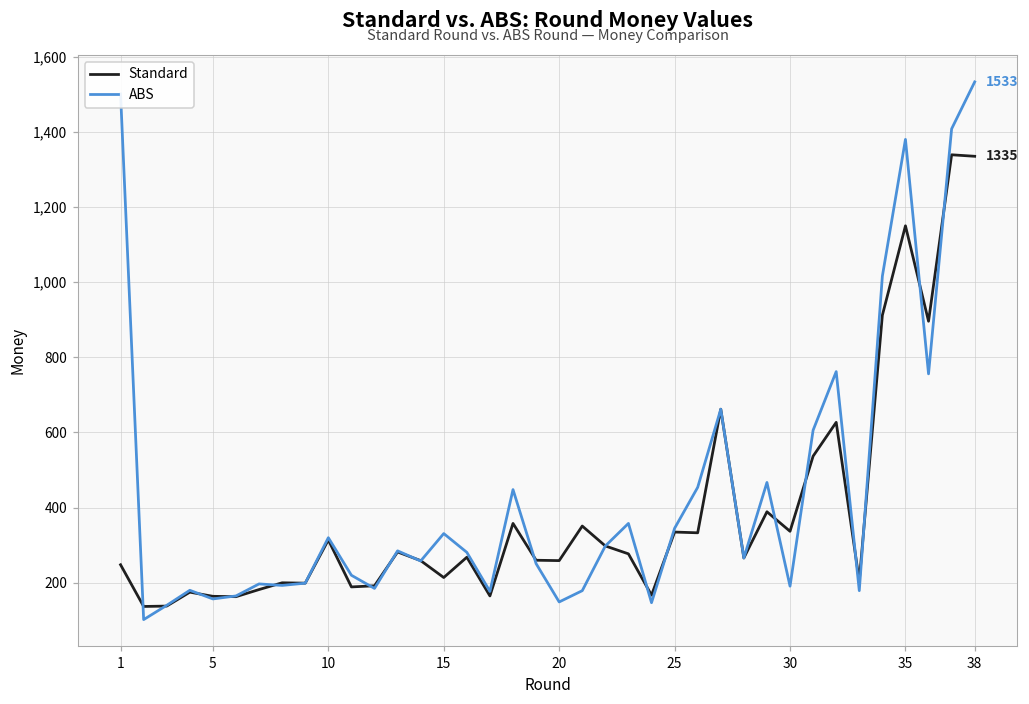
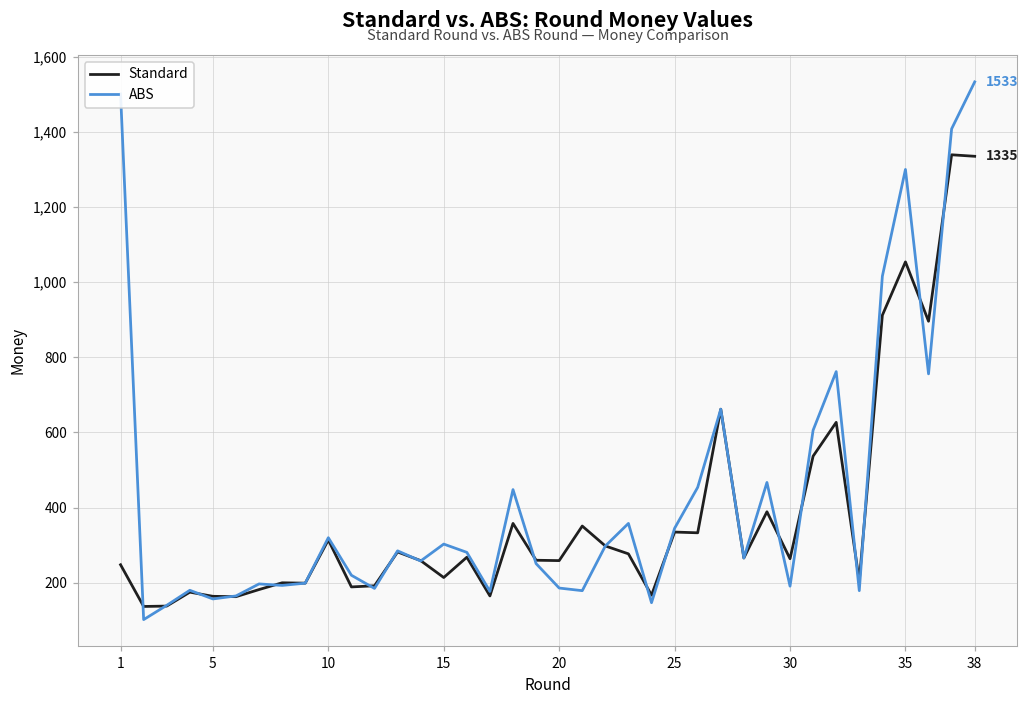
ABS, 15: 330 -> 300
ABS, 20: 150 -> 190
Standard, 30: 340 -> 260
Standard, 35: 1,150 -> 1,050
ABS, 35: 1,380 -> 1,300
